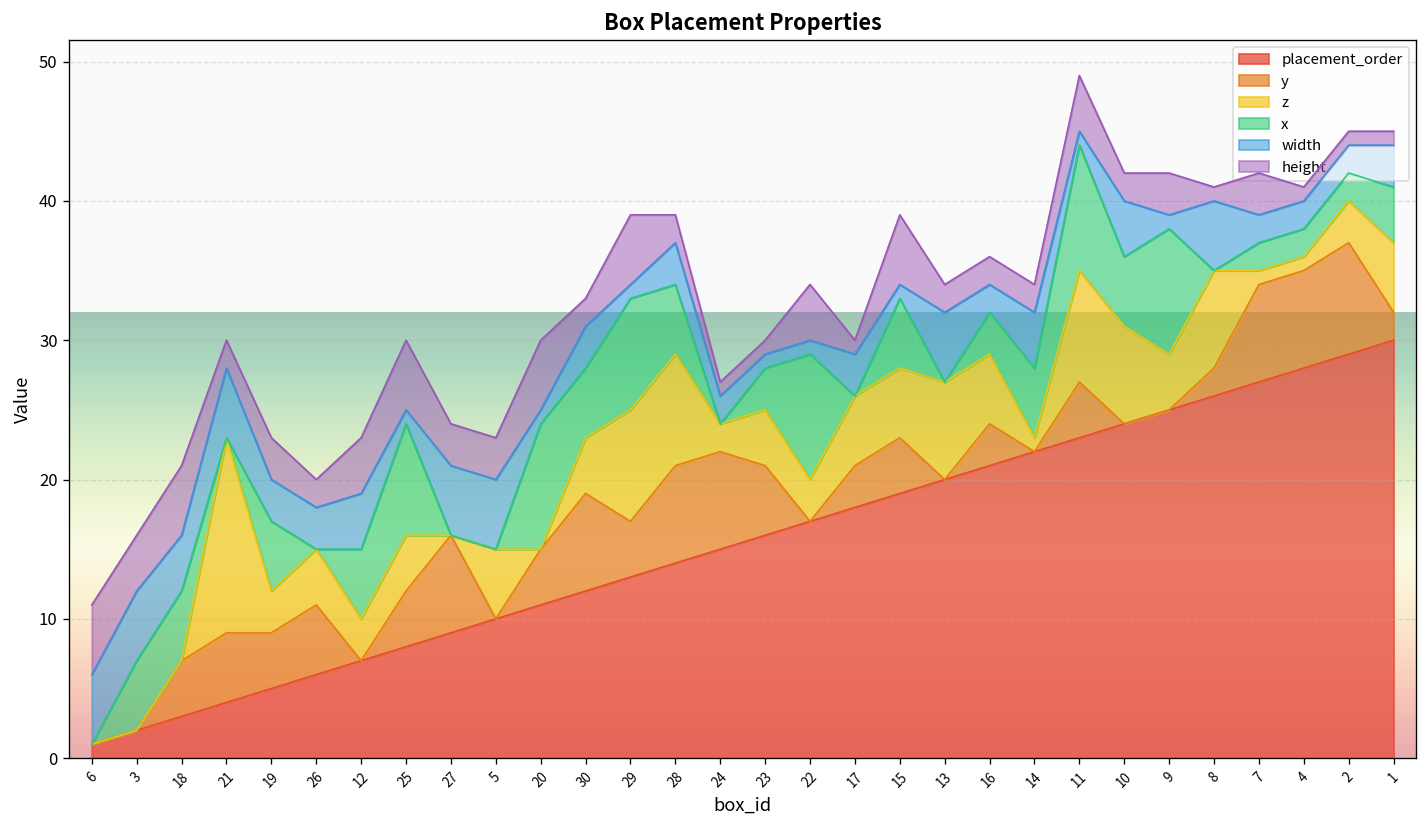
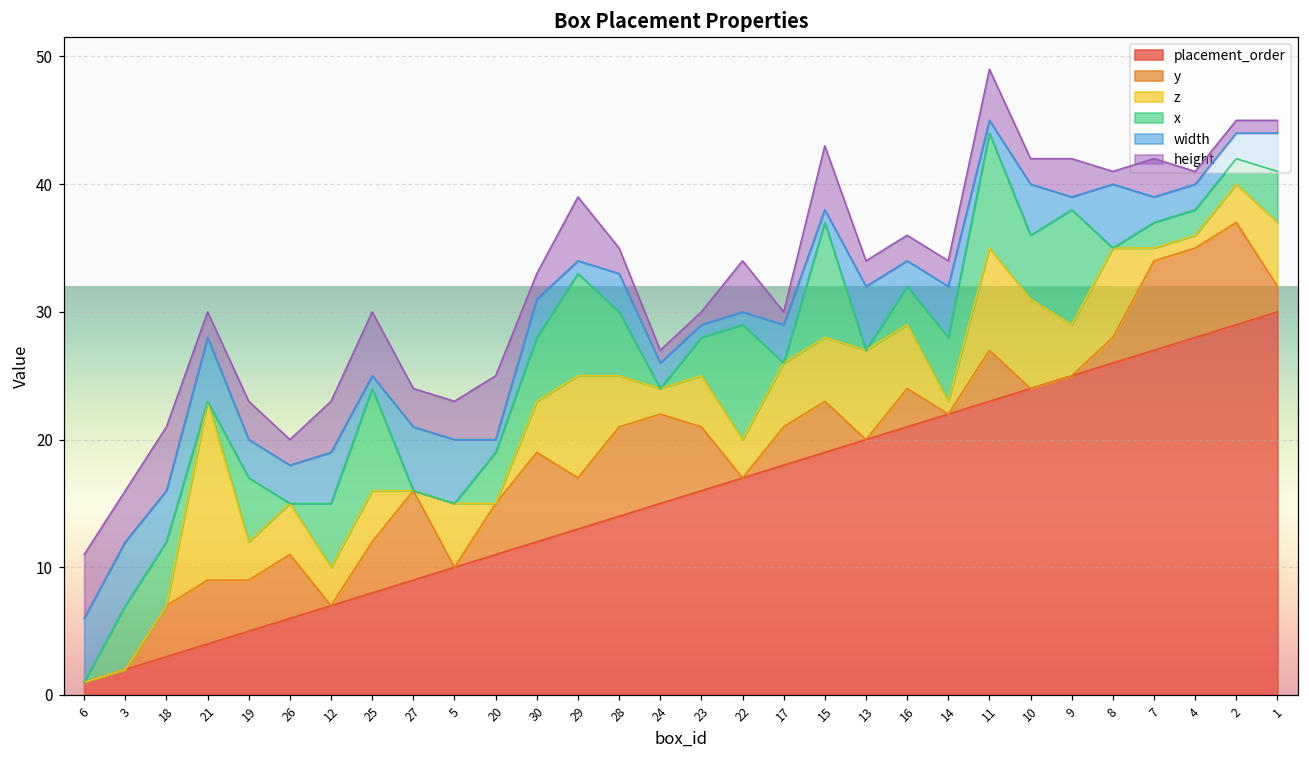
x, 20: 9 -> 4
z, 28: 8 -> 4
x, 15: 5 -> 9
